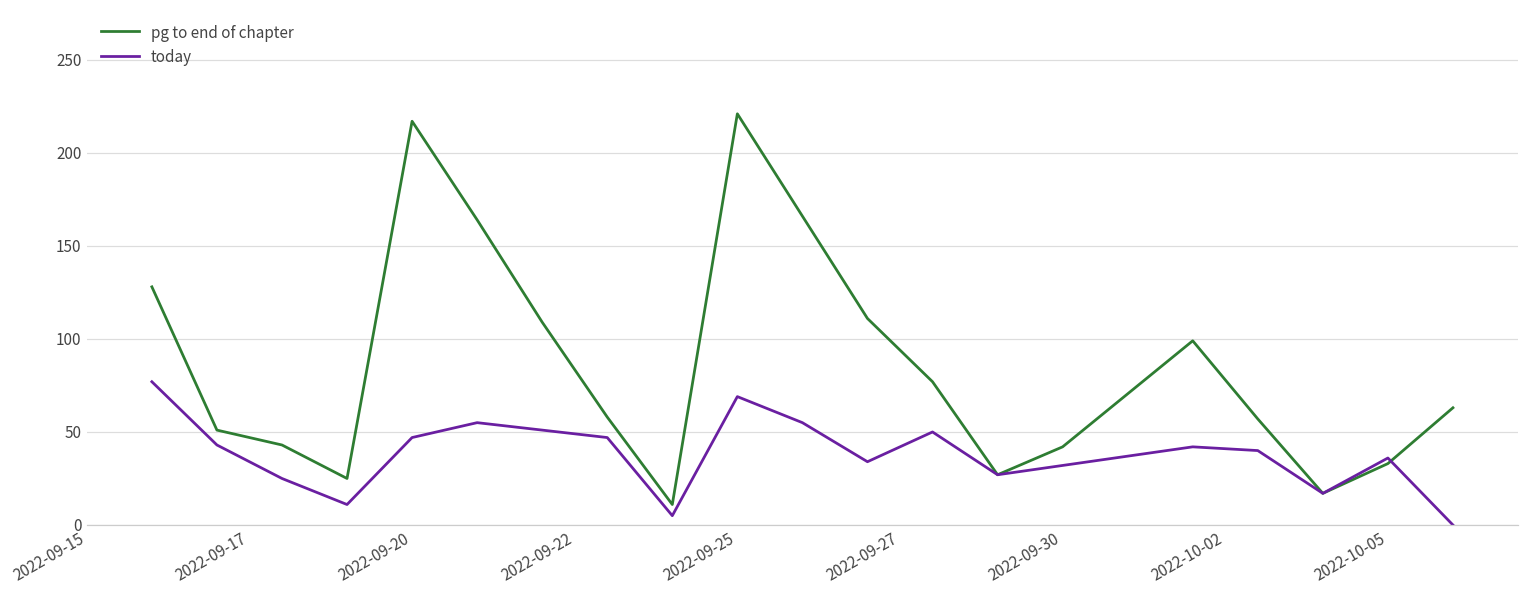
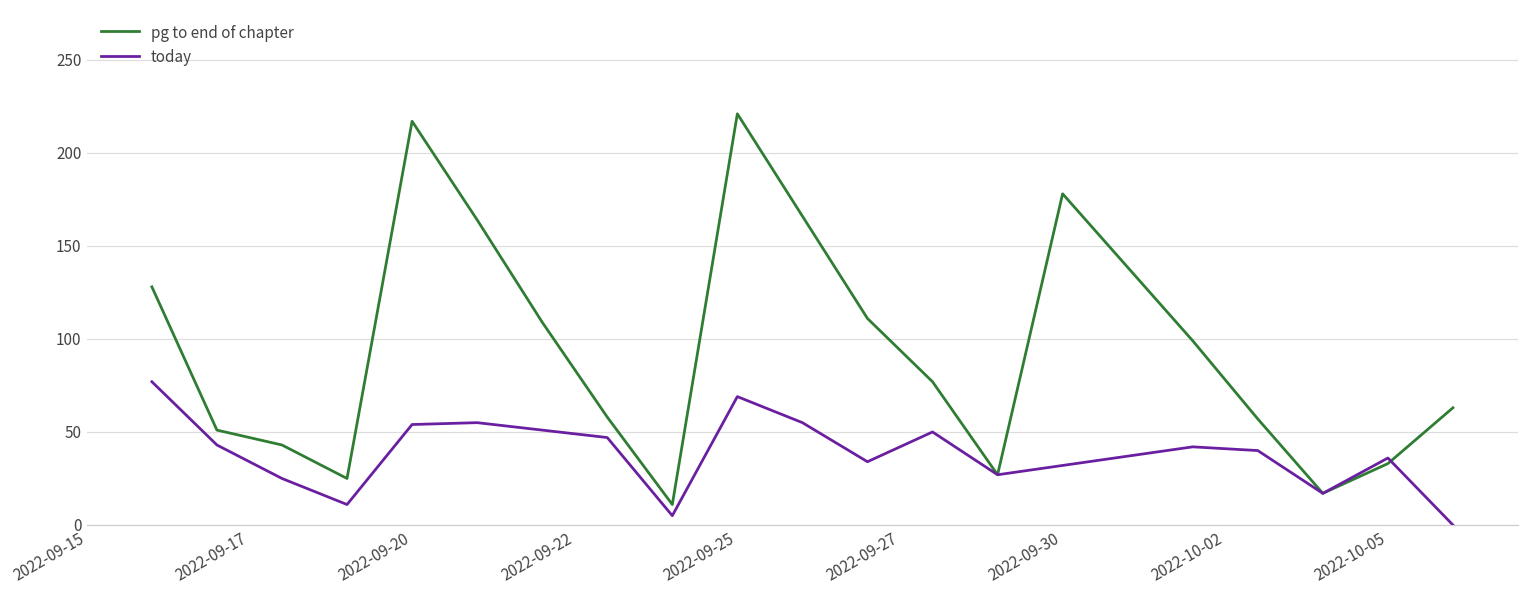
today, 2022-09-20: 47 -> 54
pg to end of chapter, 2022-09-30: 42 -> 178
